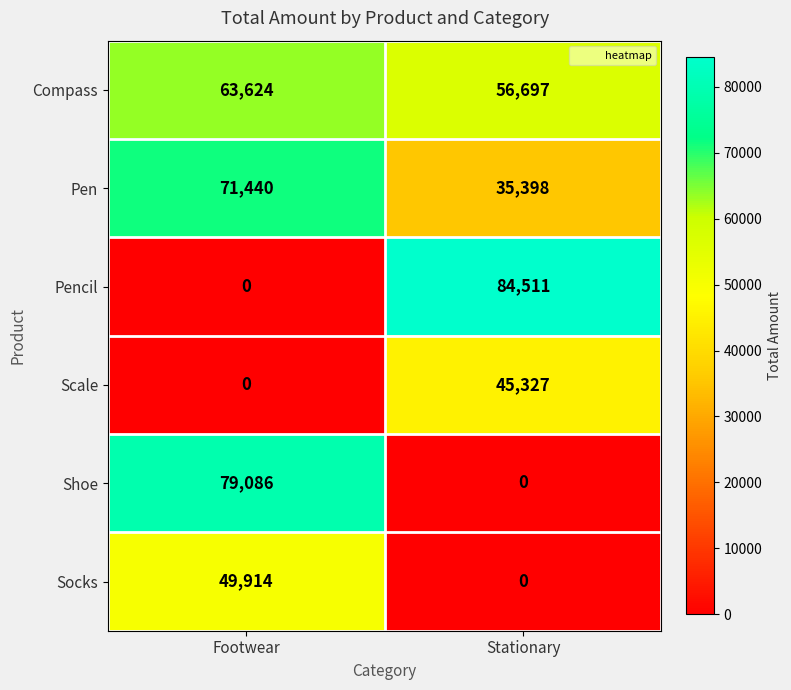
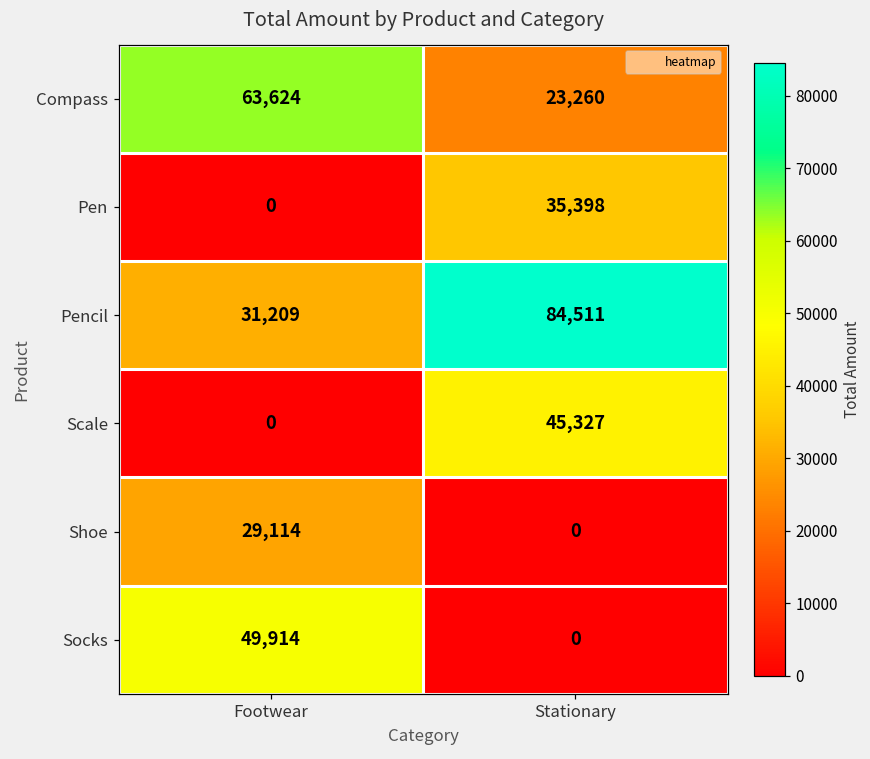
Compass, Stationary: 56,697 -> 23,260
Pen, Footwear: 71,440 -> 0
Pencil, Footwear: 0 -> 31,209
Shoe, Footwear: 79,086 -> 29,114
